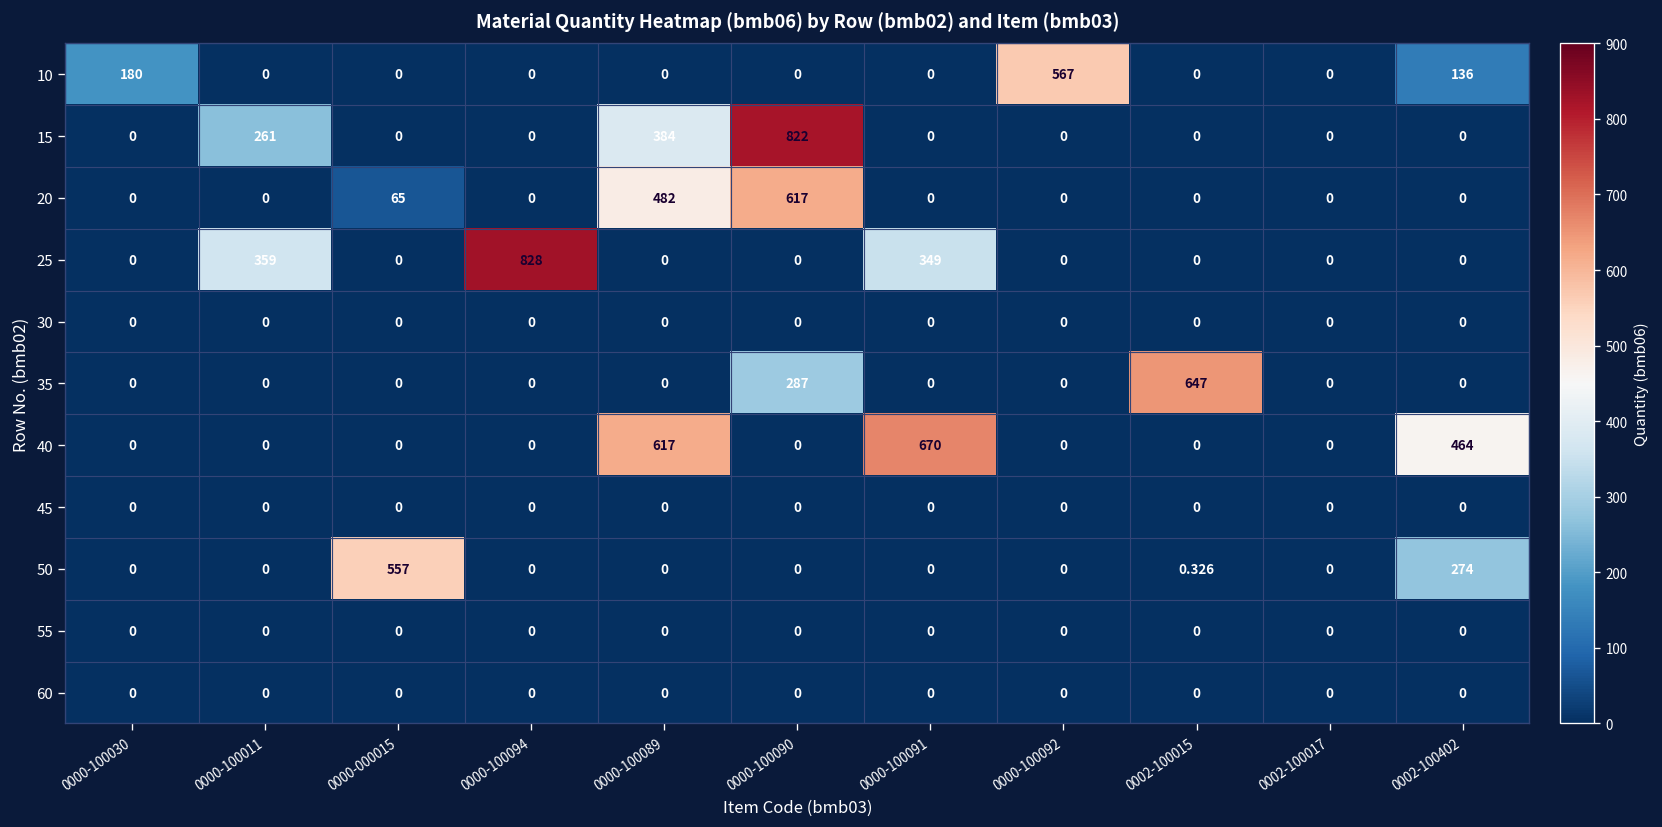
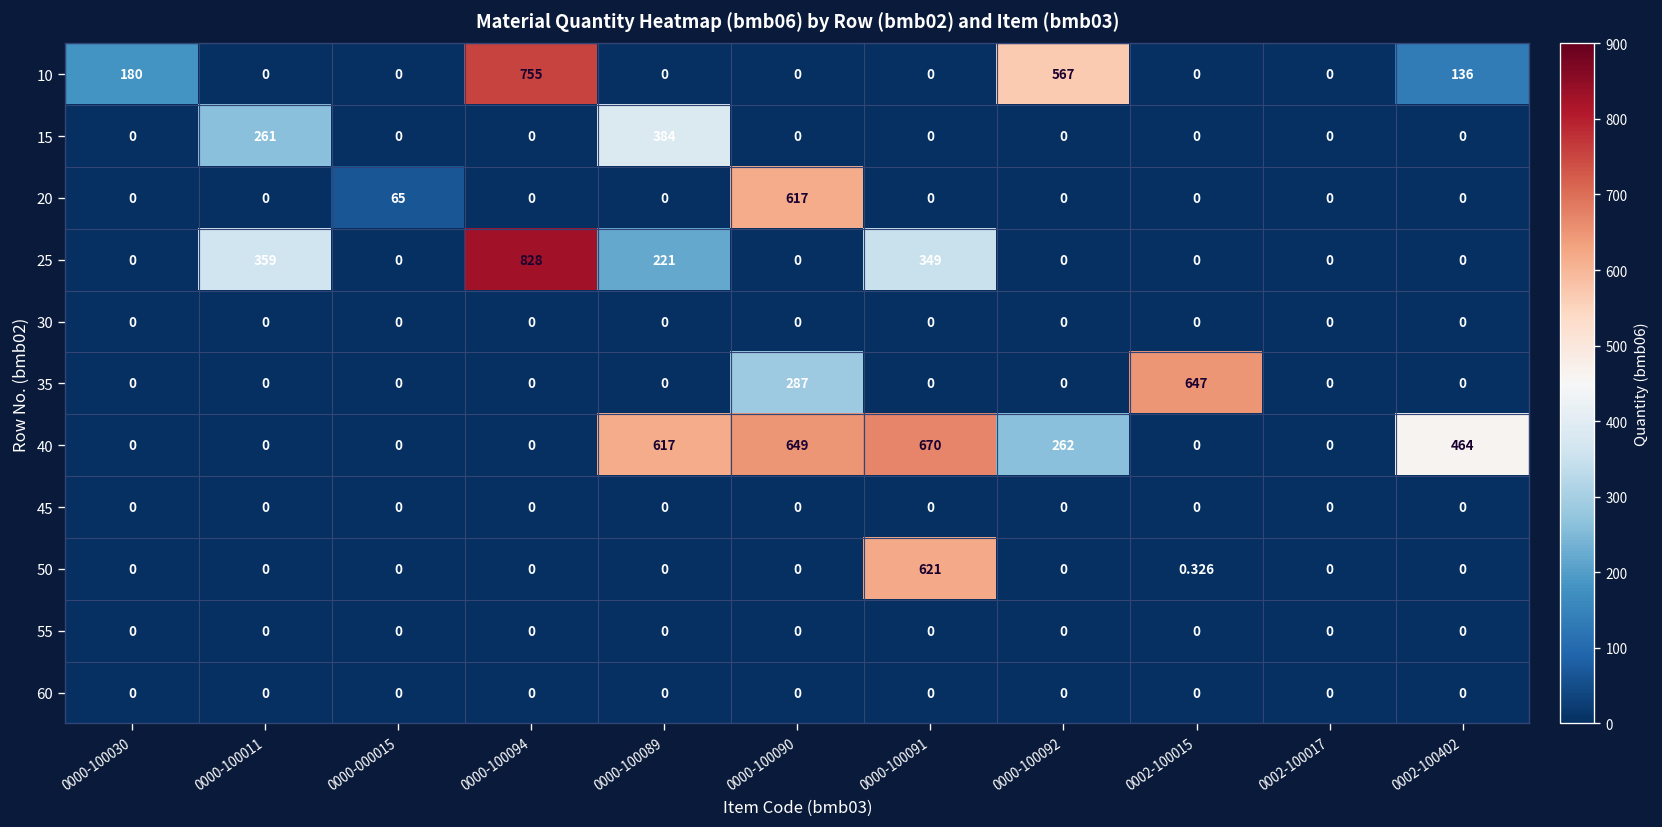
10, 0000-100094: 0 -> 755
15, 0000-100090: 822 -> 0
20, 0000-100089: 482 -> 0
25, 0000-100089: 0 -> 221
40, 0000-100090: 0 -> 649
40, 0000-100092: 0 -> 262
50, 0000-000015: 557 -> 0
50, 0000-100091: 0 -> 621
50, 0002-100402: 274 -> 0
